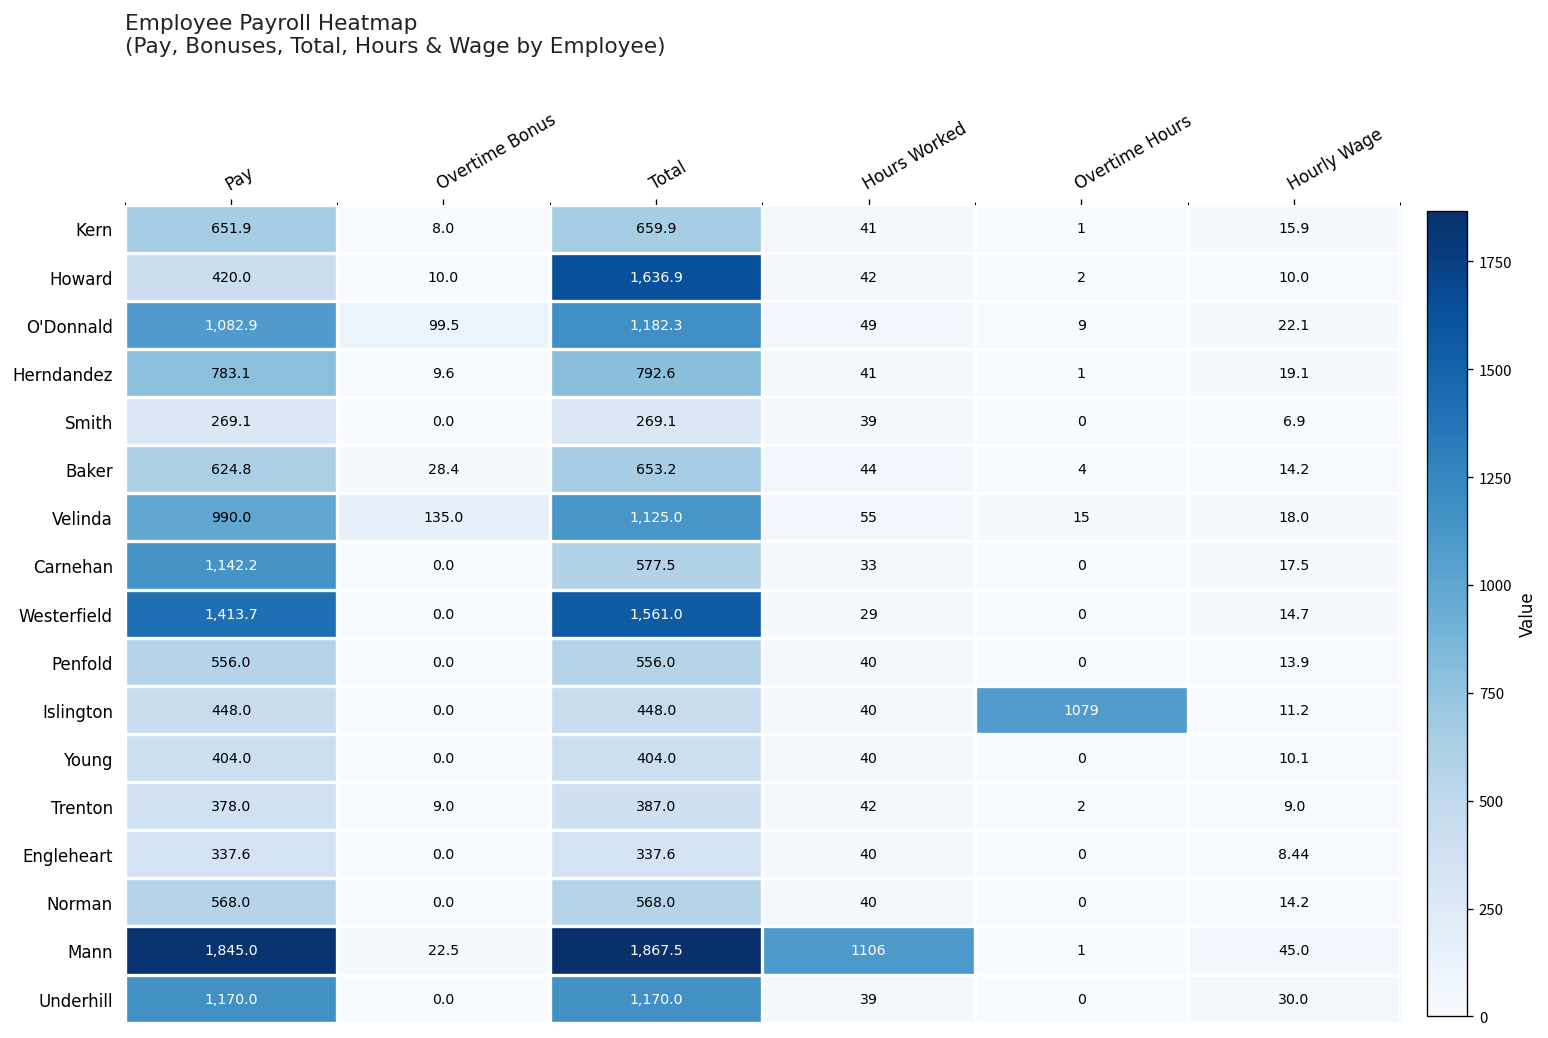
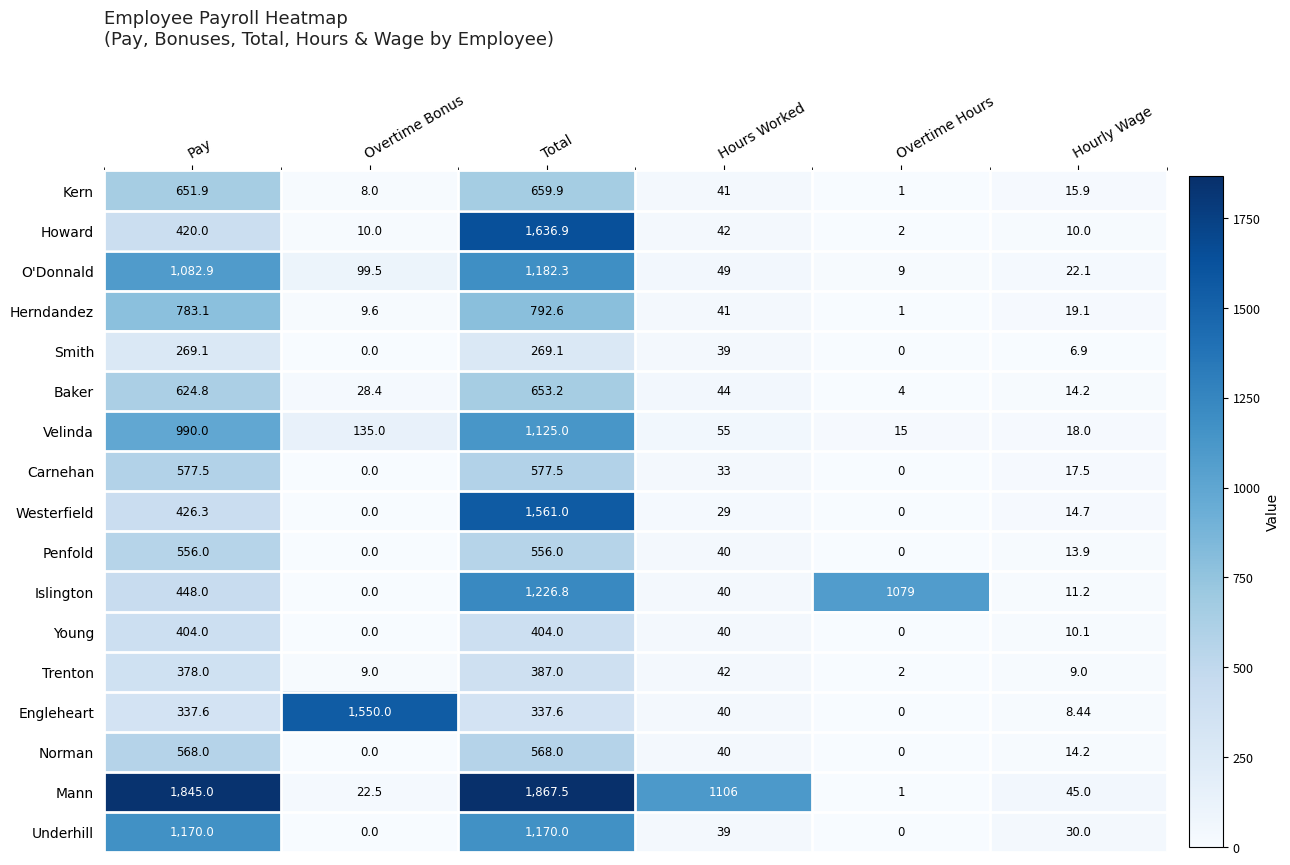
Carnehan, Pay: 1,142.2 -> 577.5
Westerfield, Pay: 1,413.7 -> 426.3
Islington, Total: 448.0 -> 1,226.8
Engleheart, Overtime Bonus: 0.0 -> 1,550.0
